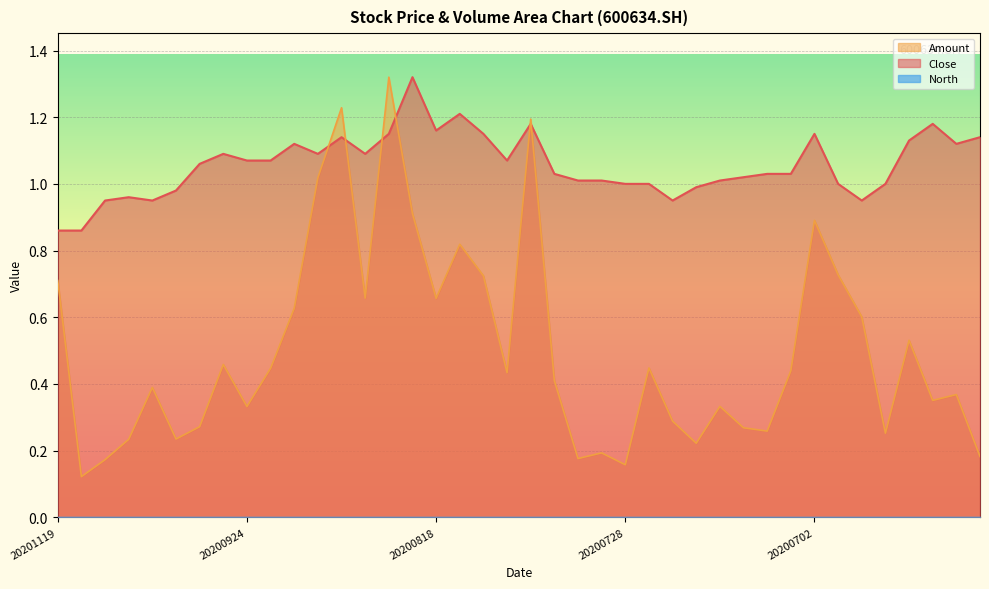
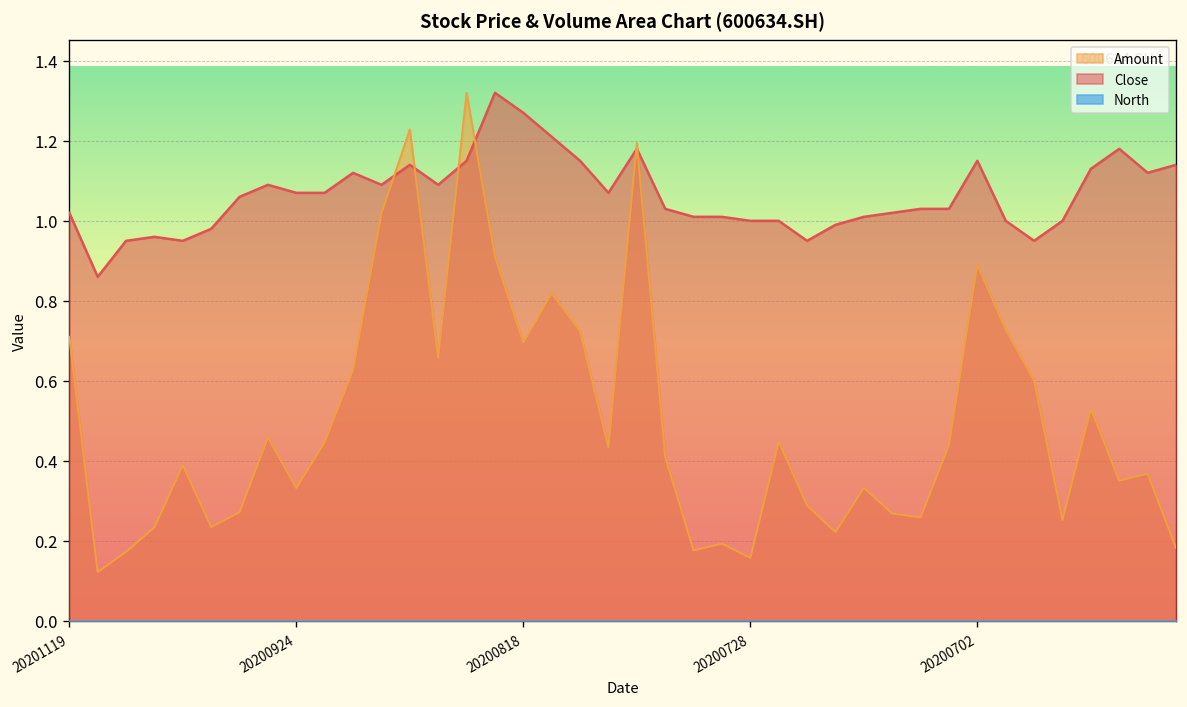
Close, 20201119: 0.86 -> 1.02
Amount, 20200818: 0.66 -> 0.70
Close, 20200818: 1.16 -> 1.27
